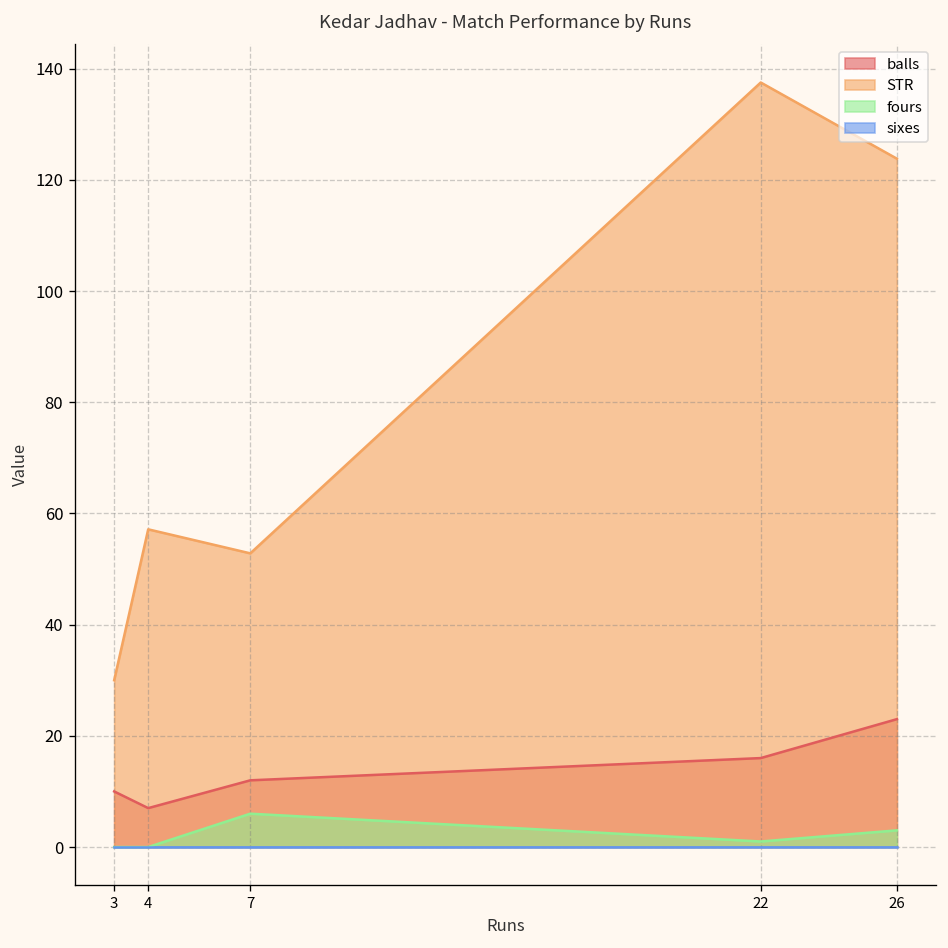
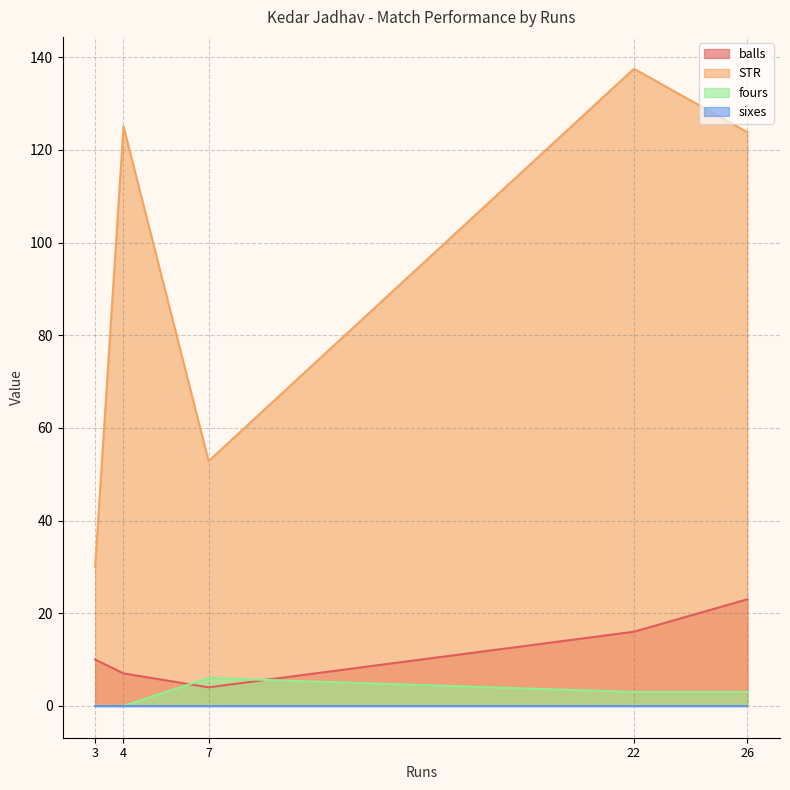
STR, 4: 57 -> 125
balls, 7: 12 -> 4
fours, 22: 1 -> 3
